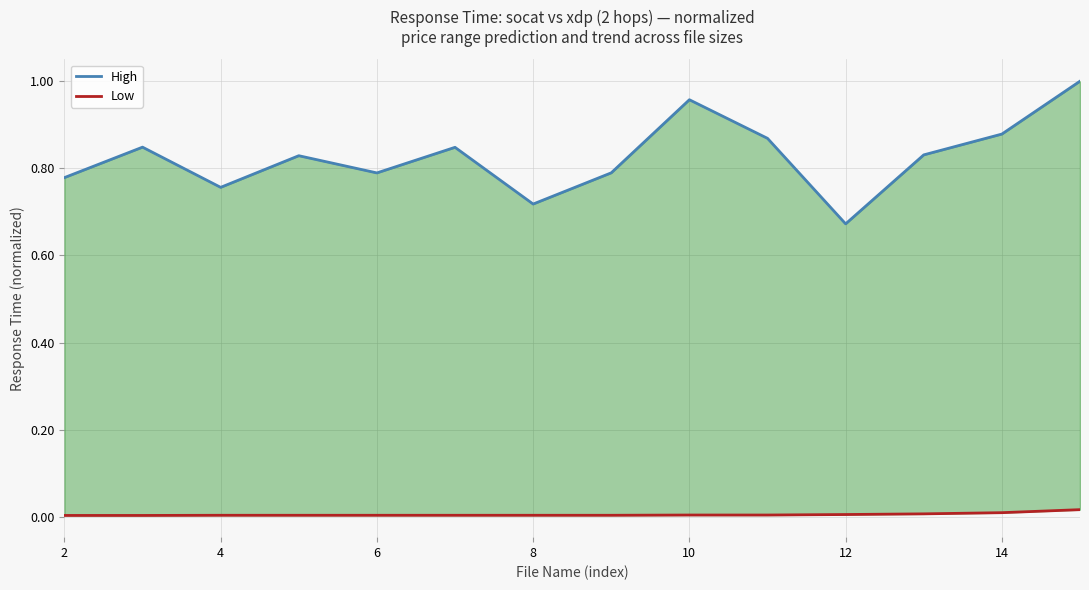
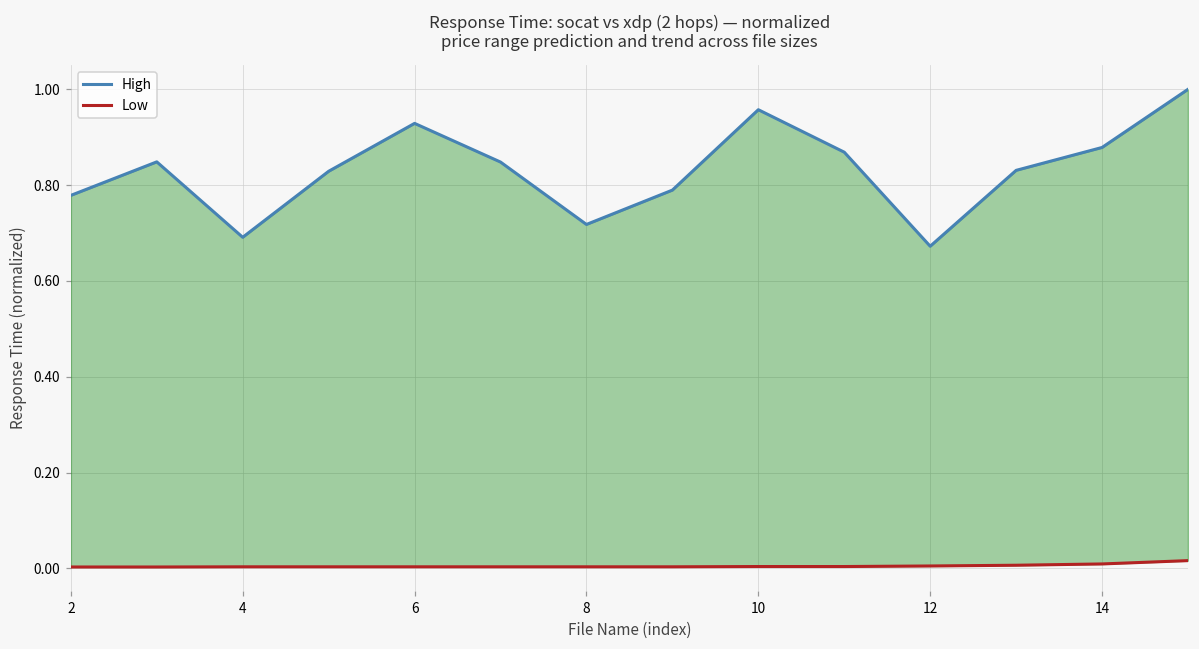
High, 4: 0.76 -> 0.69
High, 6: 0.79 -> 0.93
